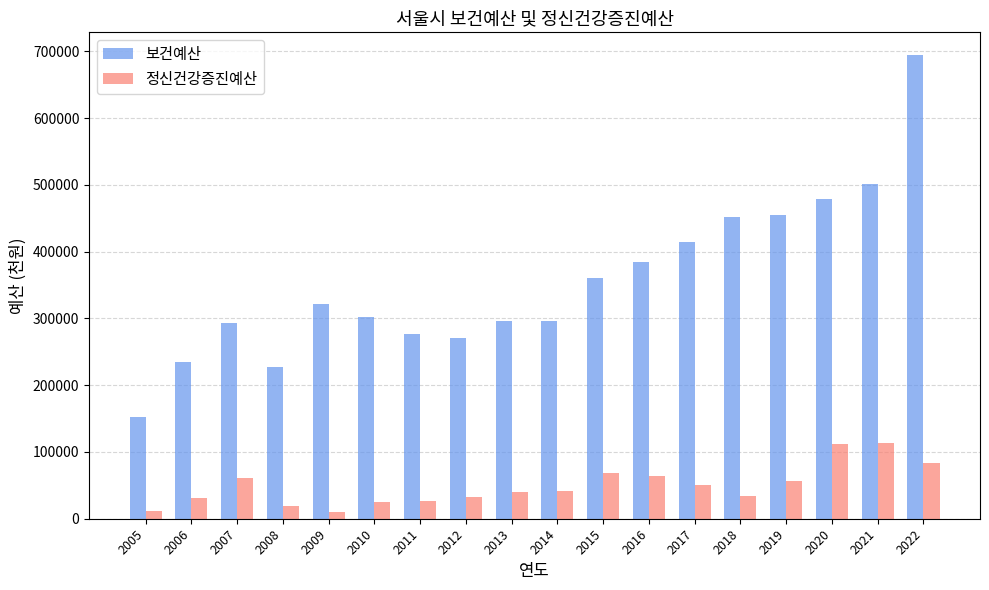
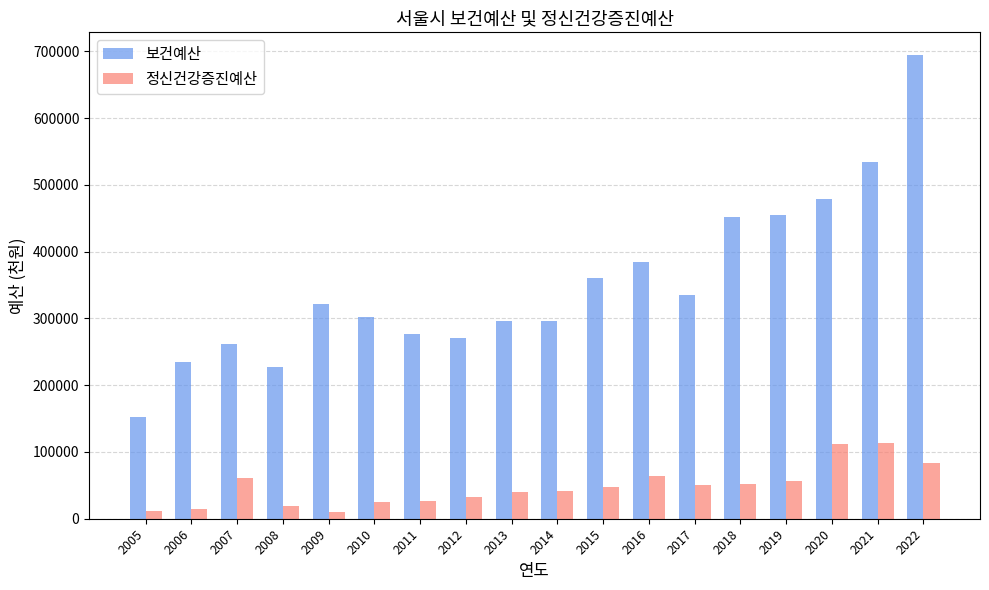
정신건강증진예산, 2006: 30000 -> 10000
보건예산, 2007: 290000 -> 260000
정신건강증진예산, 2015: 70000 -> 50000
보건예산, 2017: 410000 -> 340000
정신건강증진예산, 2018: 30000 -> 50000
보건예산, 2021: 500000 -> 530000
